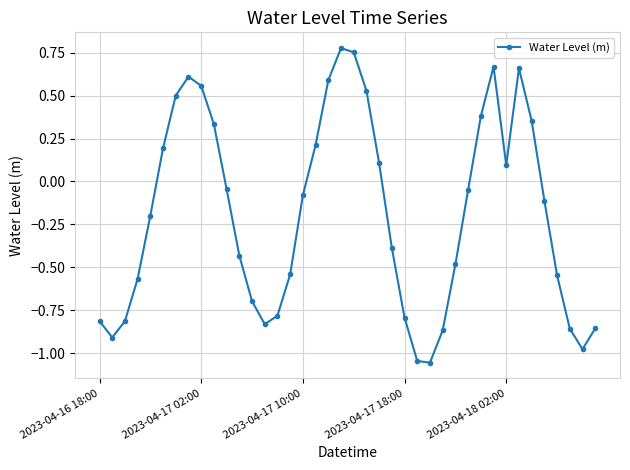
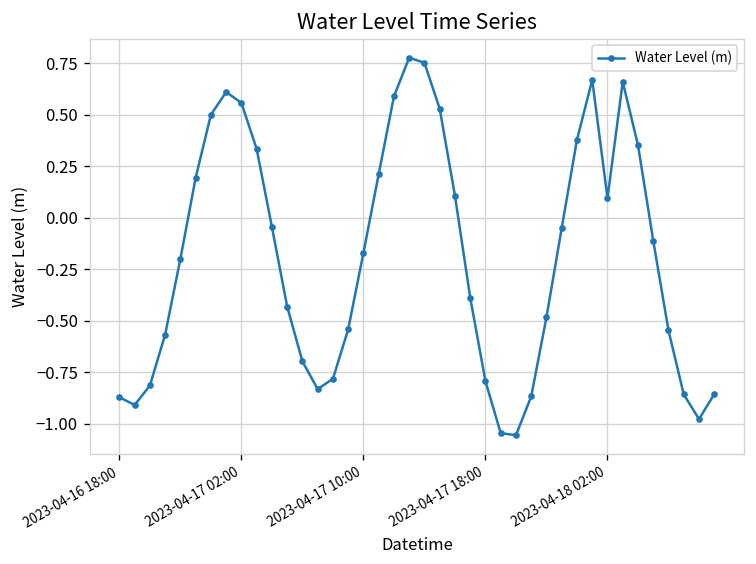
2023-04-16 18:00: -0.81 -> -0.87
2023-04-17 10:00: -0.08 -> -0.17
